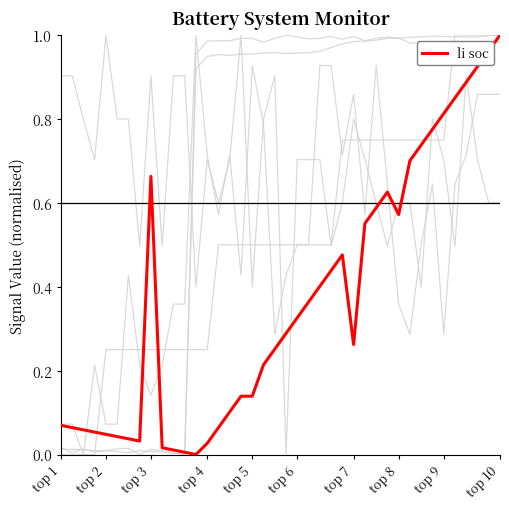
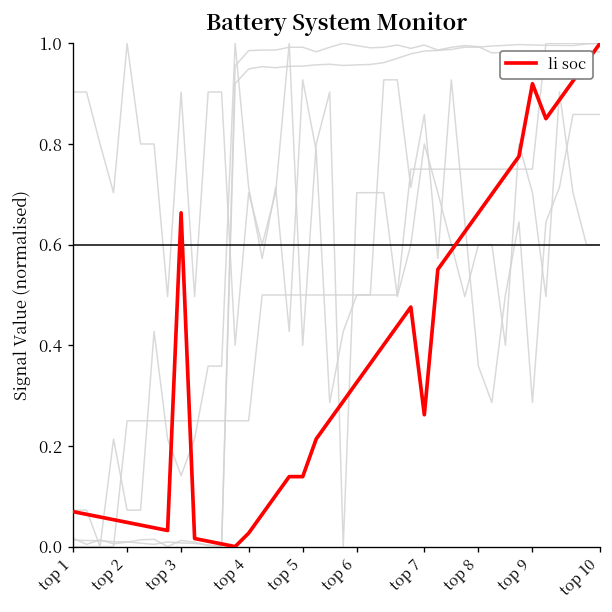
li soc, top 8: 0.57 -> 0.66
li soc, top 9: 0.81 -> 0.92
